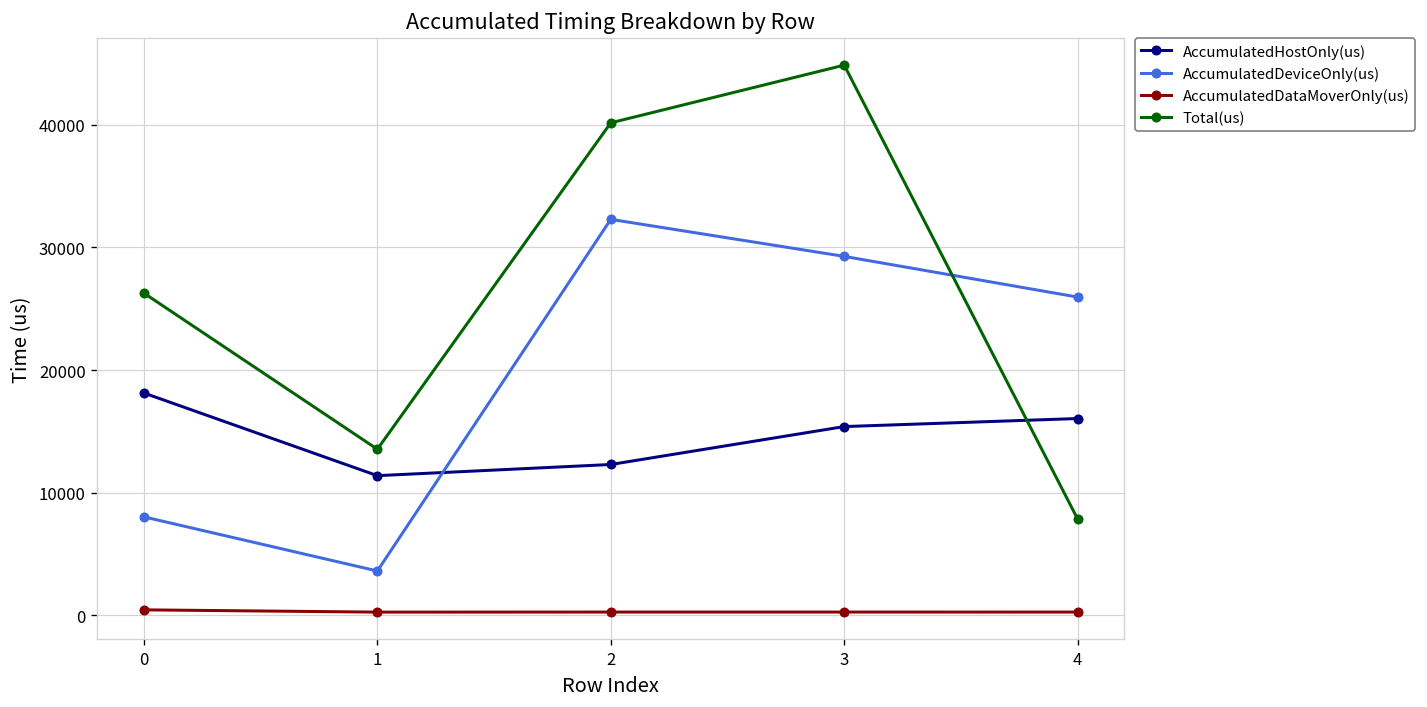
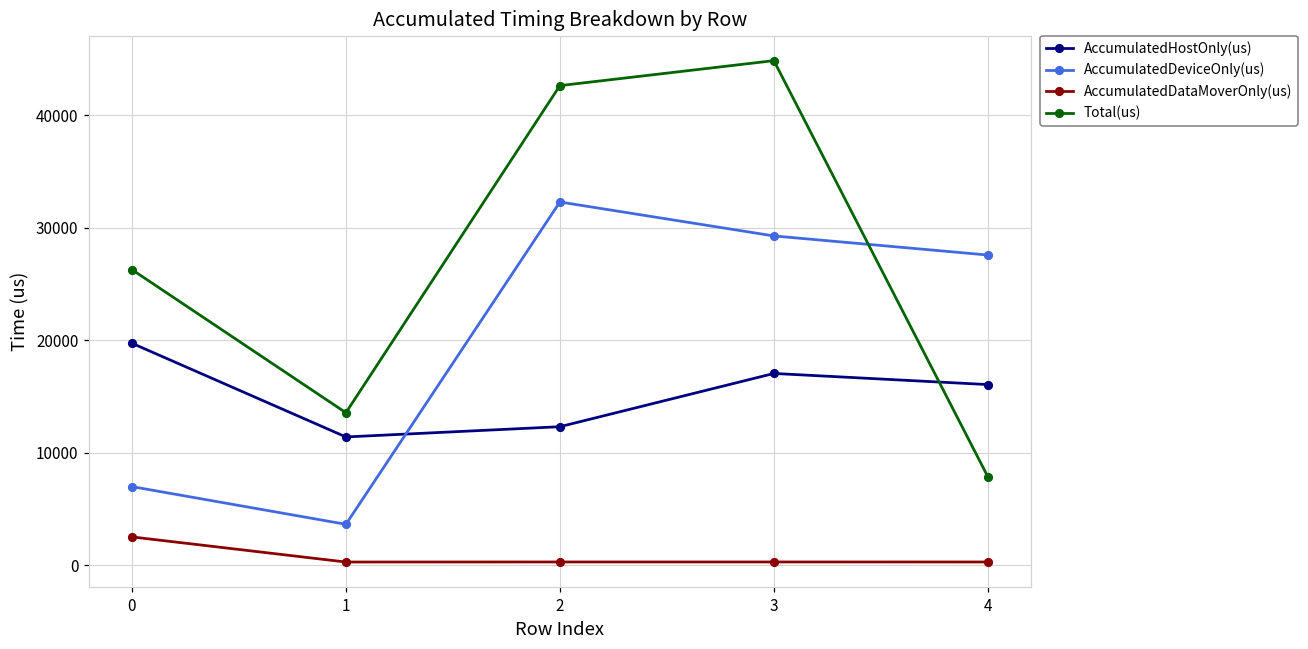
AccumulatedHostOnly(us), 0: 18100 -> 19700
AccumulatedDeviceOnly(us), 0: 8000 -> 7000
AccumulatedDataMoverOnly(us), 0: 500 -> 2500
Total(us), 2: 40200 -> 42600
AccumulatedHostOnly(us), 3: 15400 -> 17000
AccumulatedDeviceOnly(us), 4: 25900 -> 27600
